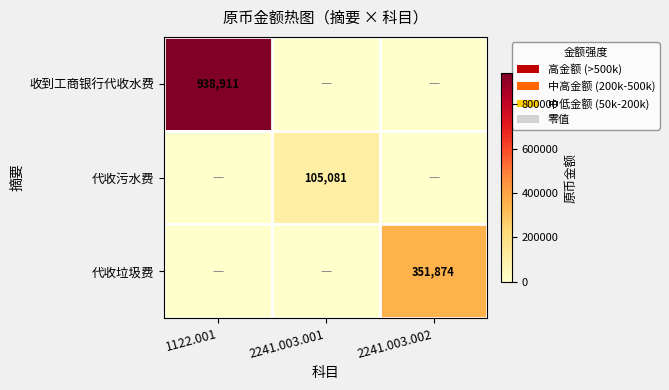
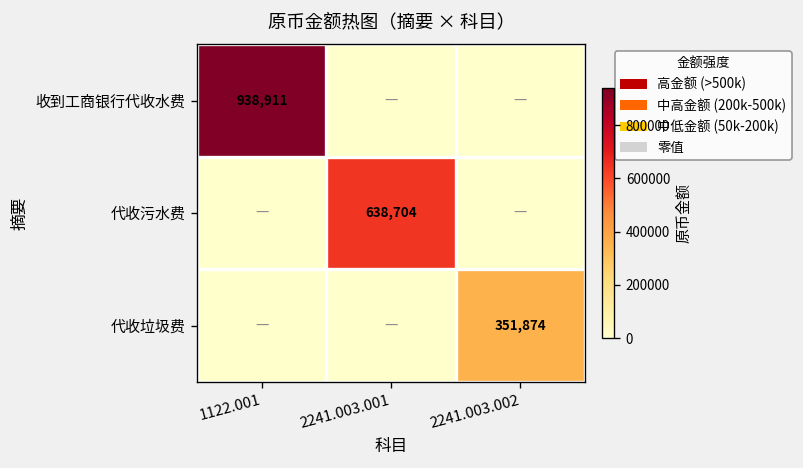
代收污水费, 2241.003.001: 105,081 -> 638,704
